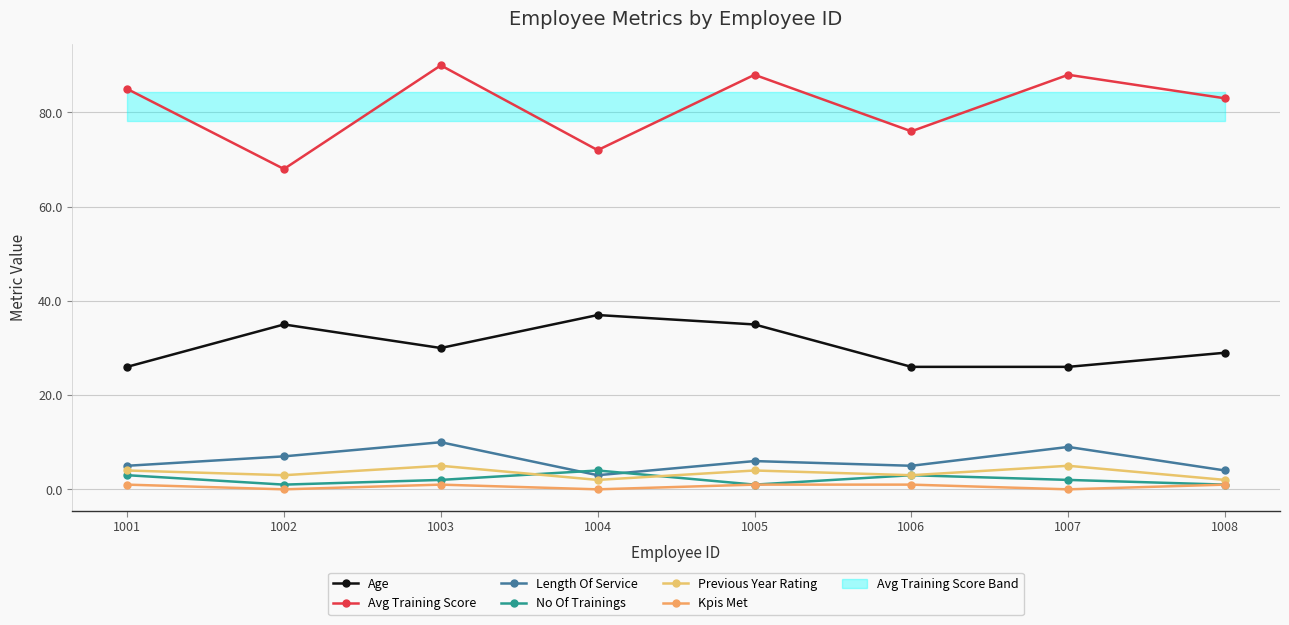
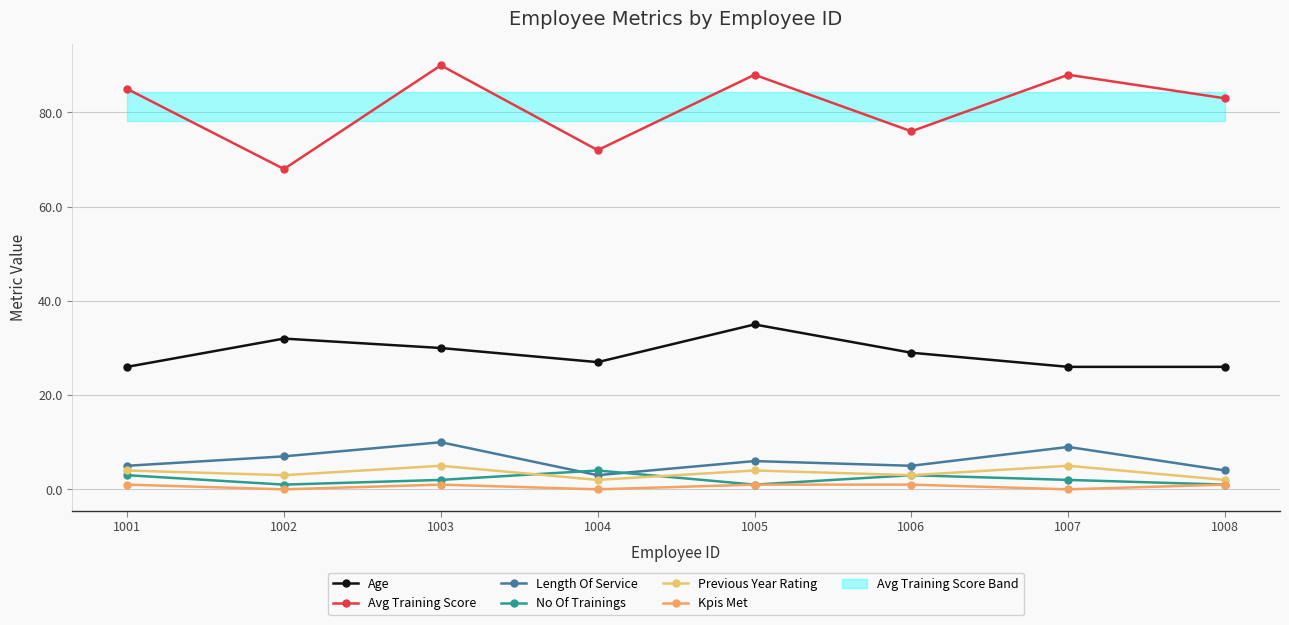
Age, 1002: 35 -> 32
Age, 1004: 37 -> 27
Age, 1006: 26 -> 29
Age, 1008: 29 -> 26
